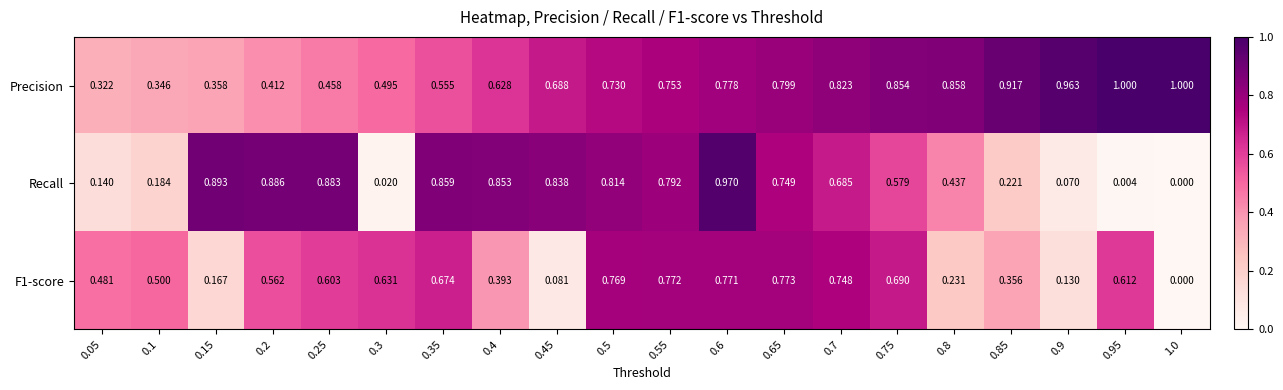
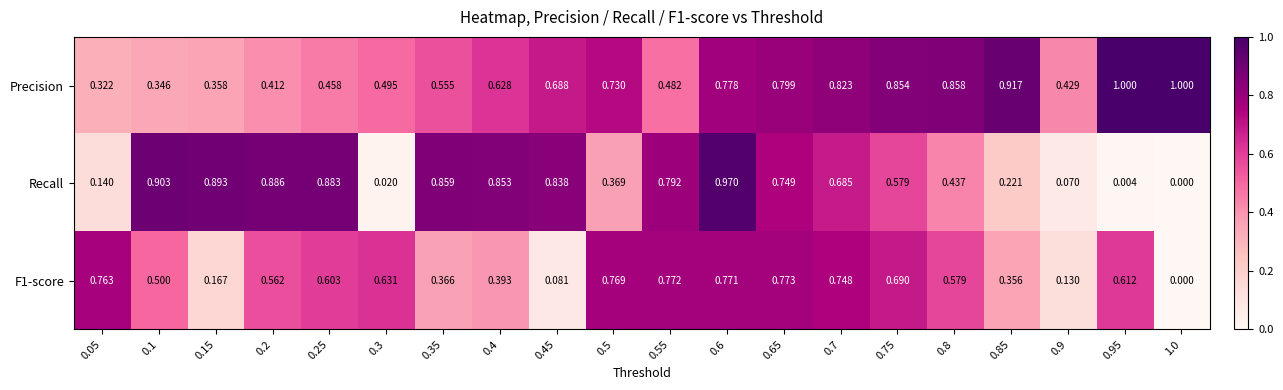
Precision, 0.55: 0.753 -> 0.482
Precision, 0.9: 0.963 -> 0.429
Recall, 0.1: 0.184 -> 0.903
Recall, 0.5: 0.814 -> 0.369
F1-score, 0.05: 0.481 -> 0.763
F1-score, 0.35: 0.674 -> 0.366
F1-score, 0.8: 0.231 -> 0.579
